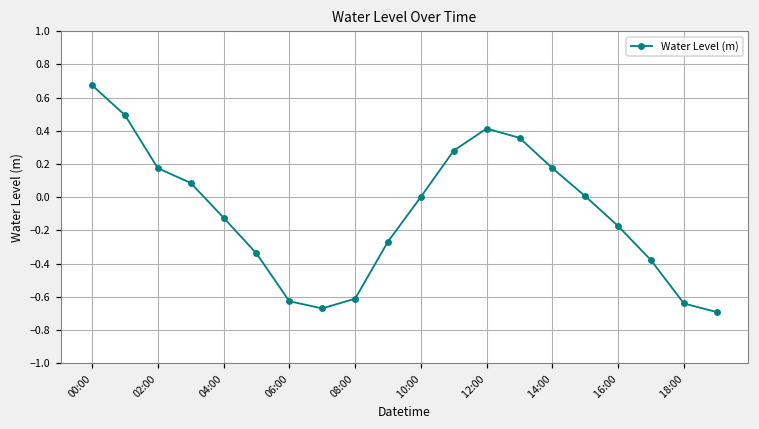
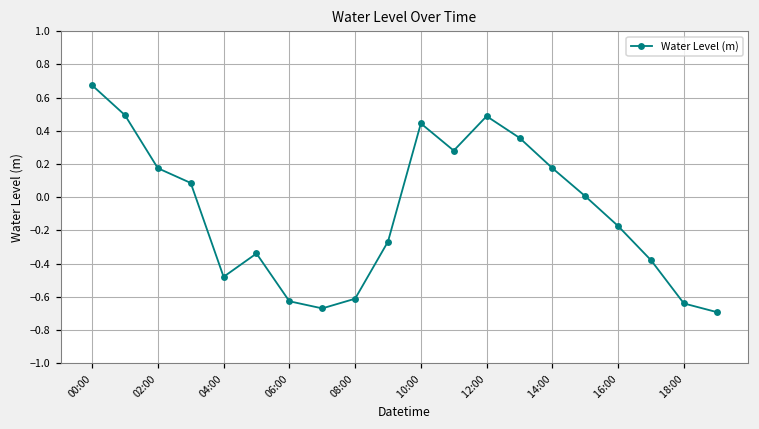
04:00: -0.12 -> -0.48
10:00: 0.00 -> 0.44
12:00: 0.41 -> 0.49
